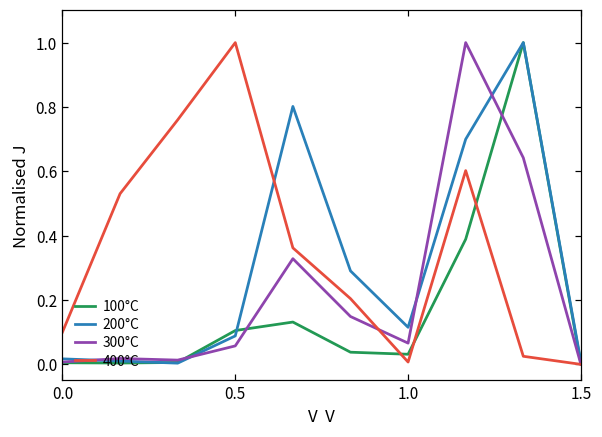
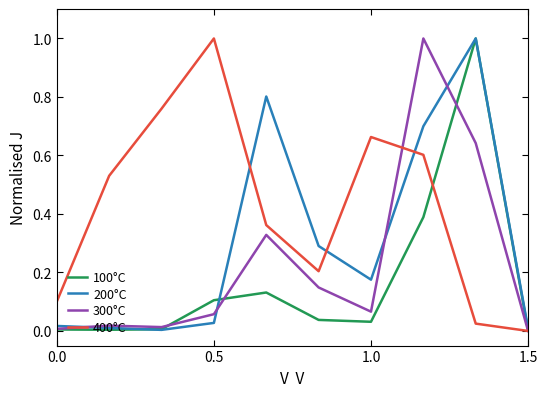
200°C, 0.5: 0.09 -> 0.03
200°C, 1.0: 0.12 -> 0.18
400°C, 1.0: 0.01 -> 0.66
